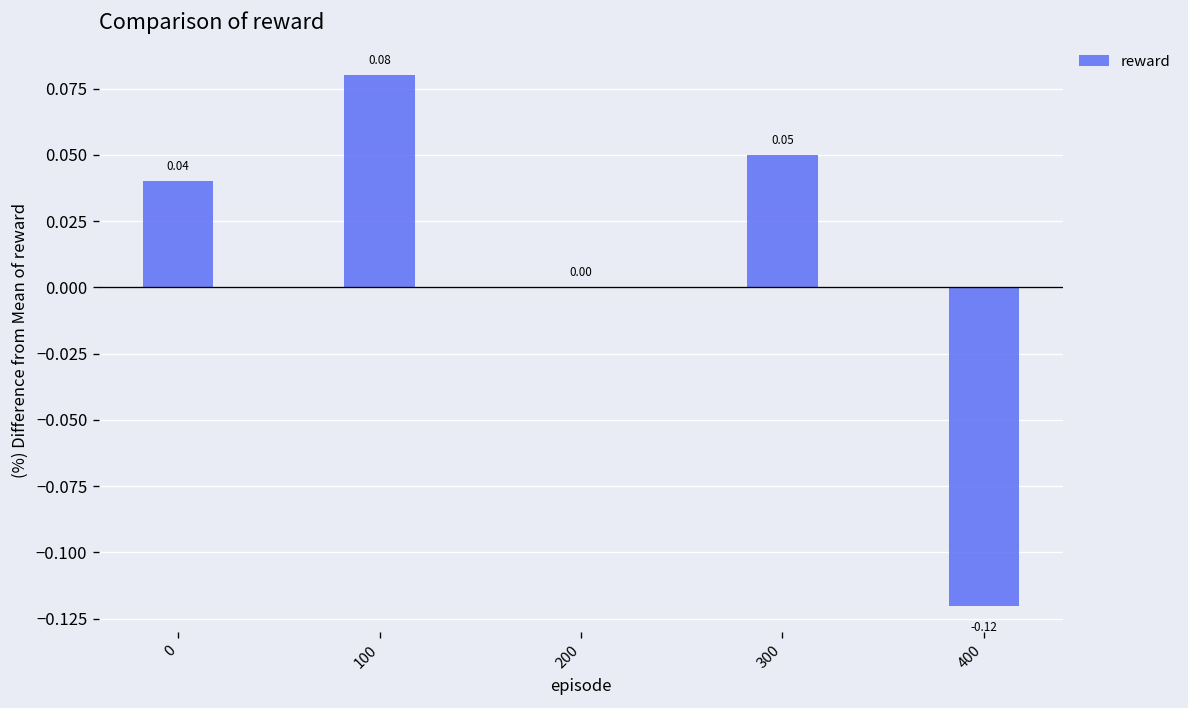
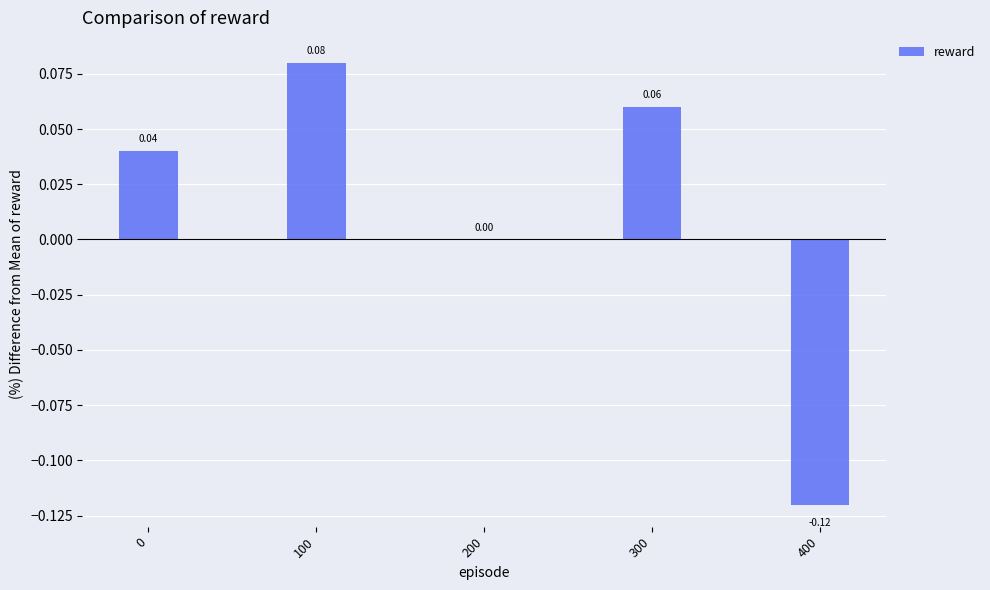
300: 0.05 -> 0.06
